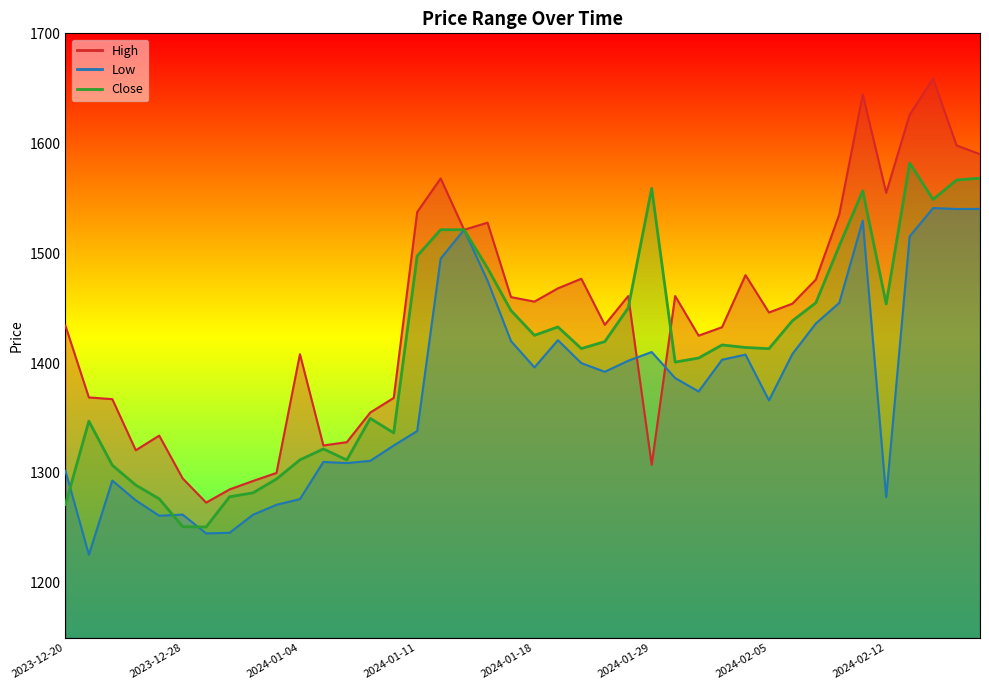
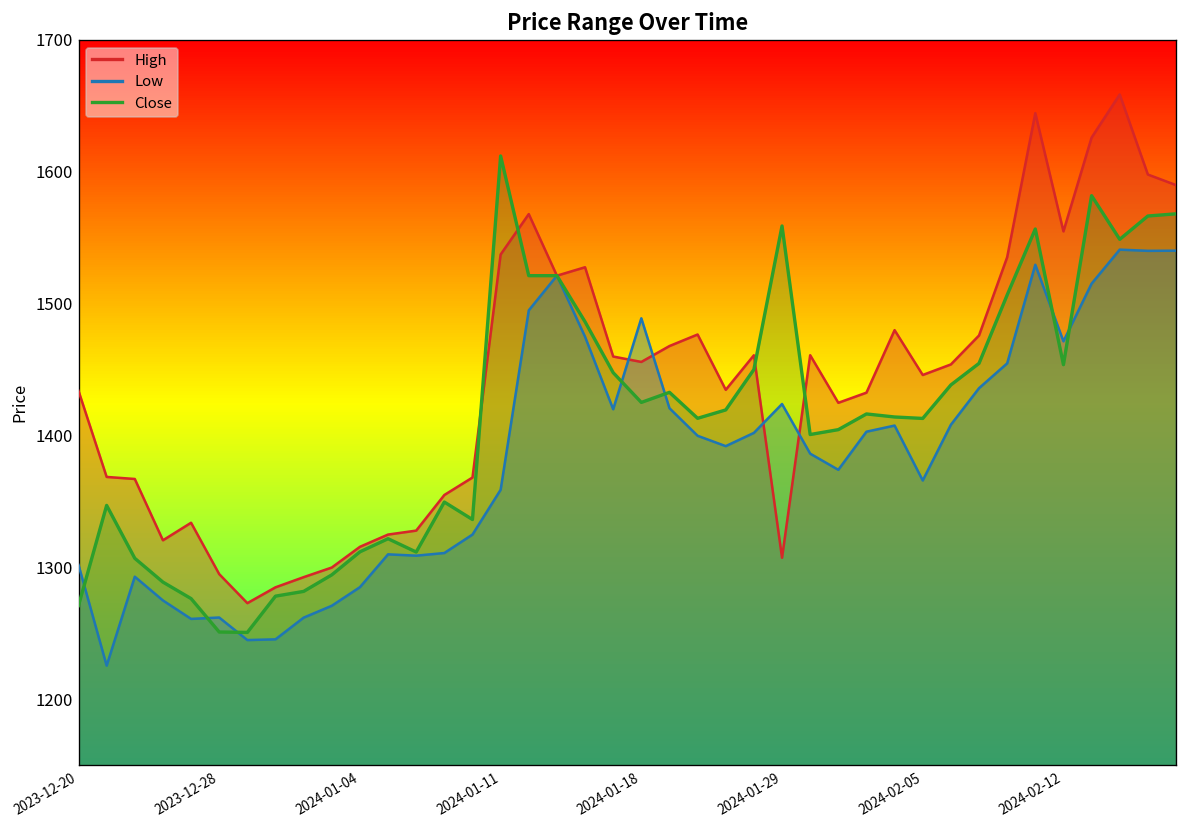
High, 2024-01-04: 1408 -> 1316
Low, 2024-01-04: 1276 -> 1285
Low, 2024-01-11: 1338 -> 1359
Close, 2024-01-11: 1497 -> 1612
Low, 2024-01-18: 1396 -> 1489
Low, 2024-01-29: 1410 -> 1424
Low, 2024-02-12: 1278 -> 1472
